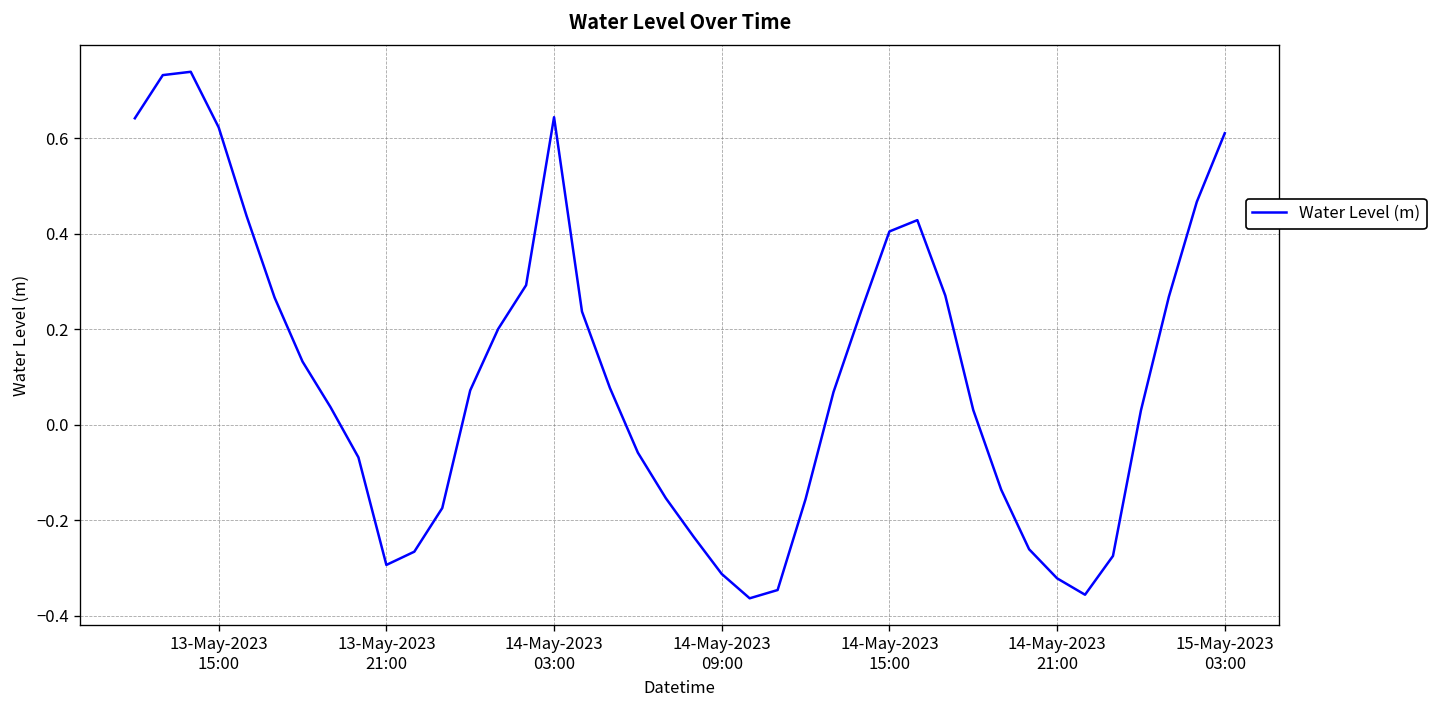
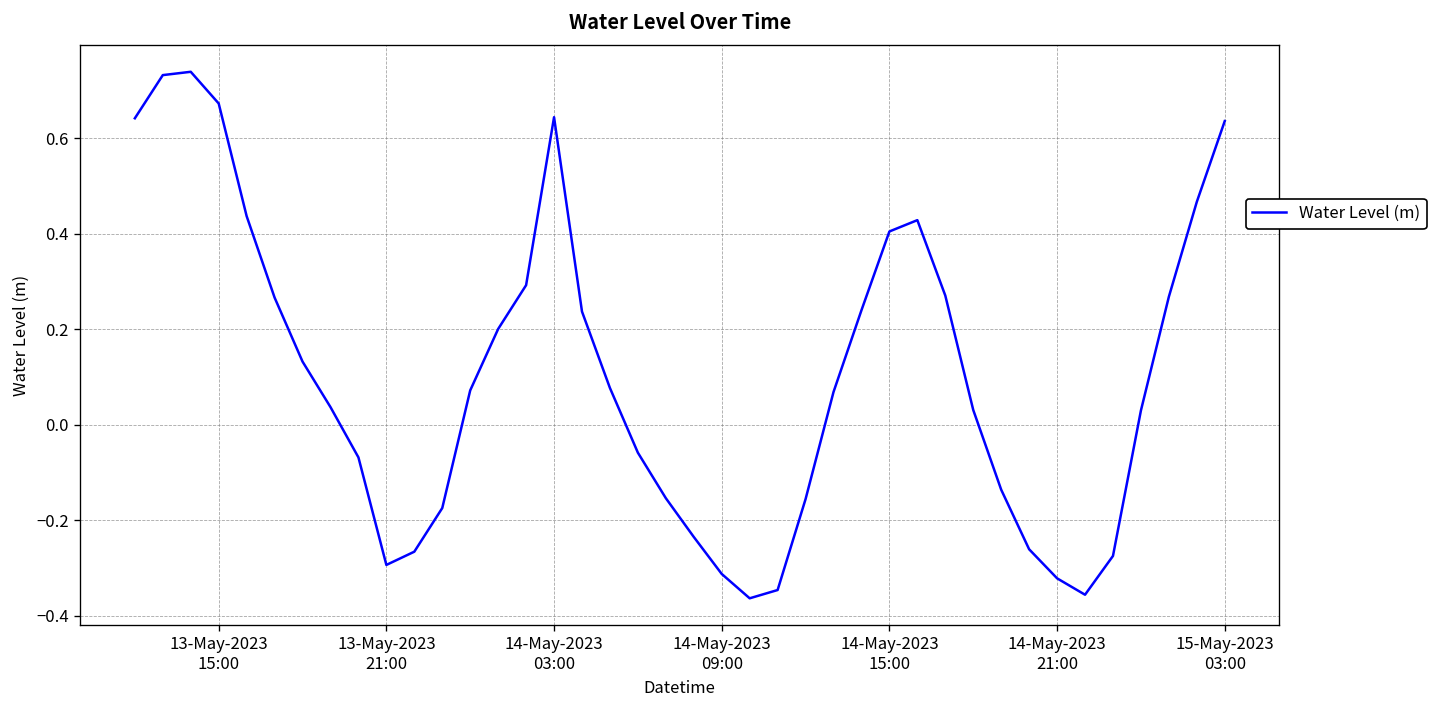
13-May-2023 15:00: 0.62 -> 0.67
15-May-2023 03:00: 0.61 -> 0.64
